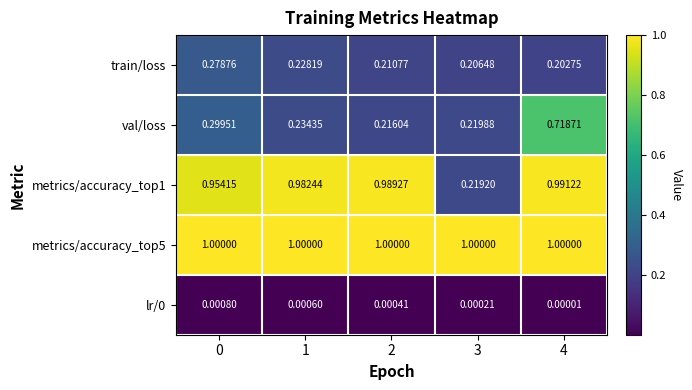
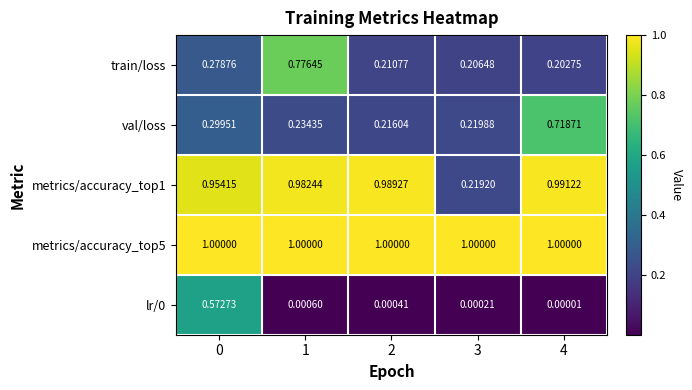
train/loss, 1: 0.22819 -> 0.77645
lr/0, 0: 0.00080 -> 0.57273
